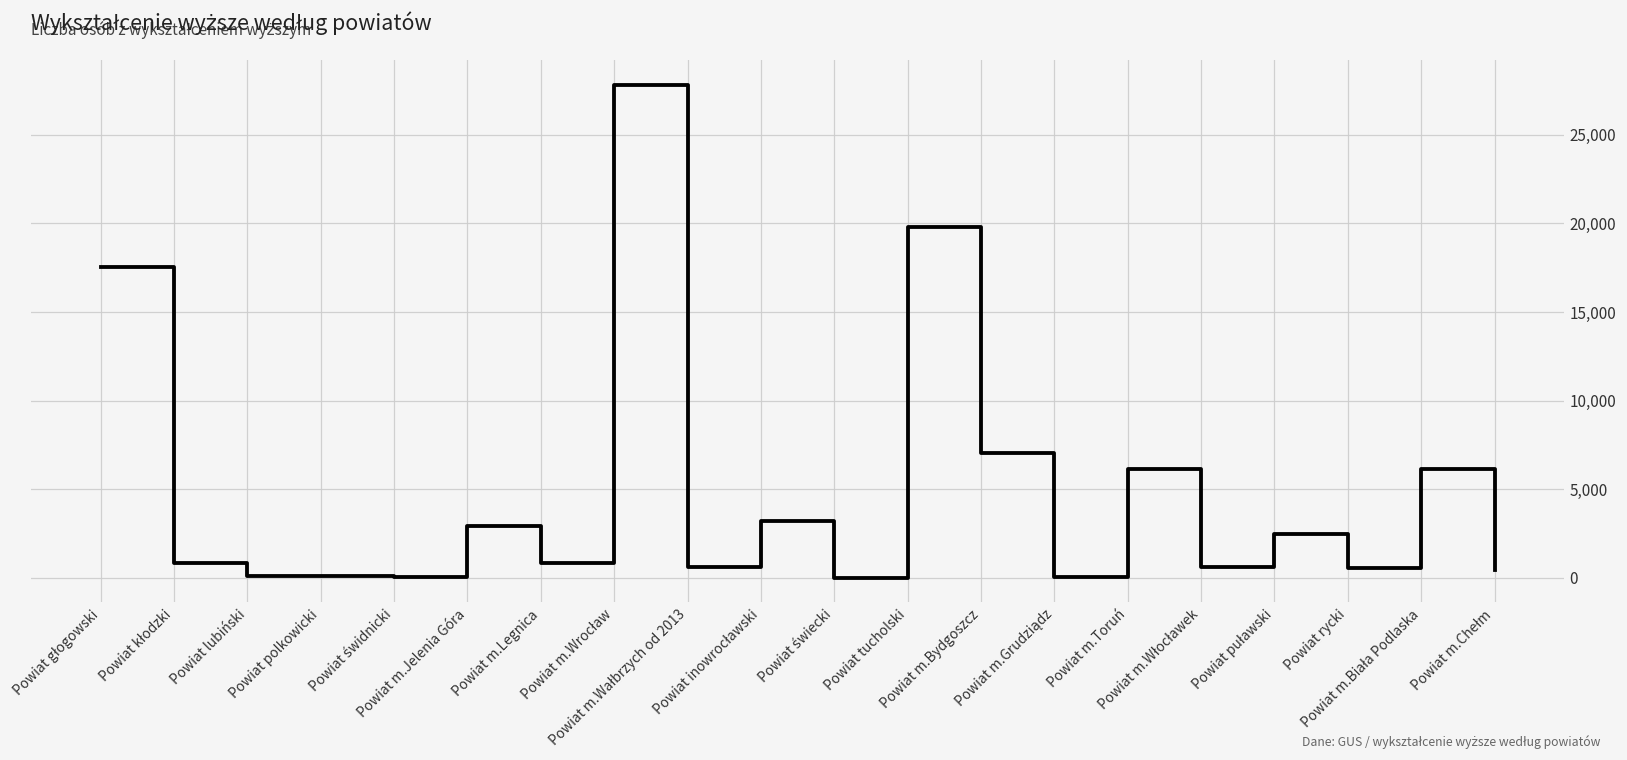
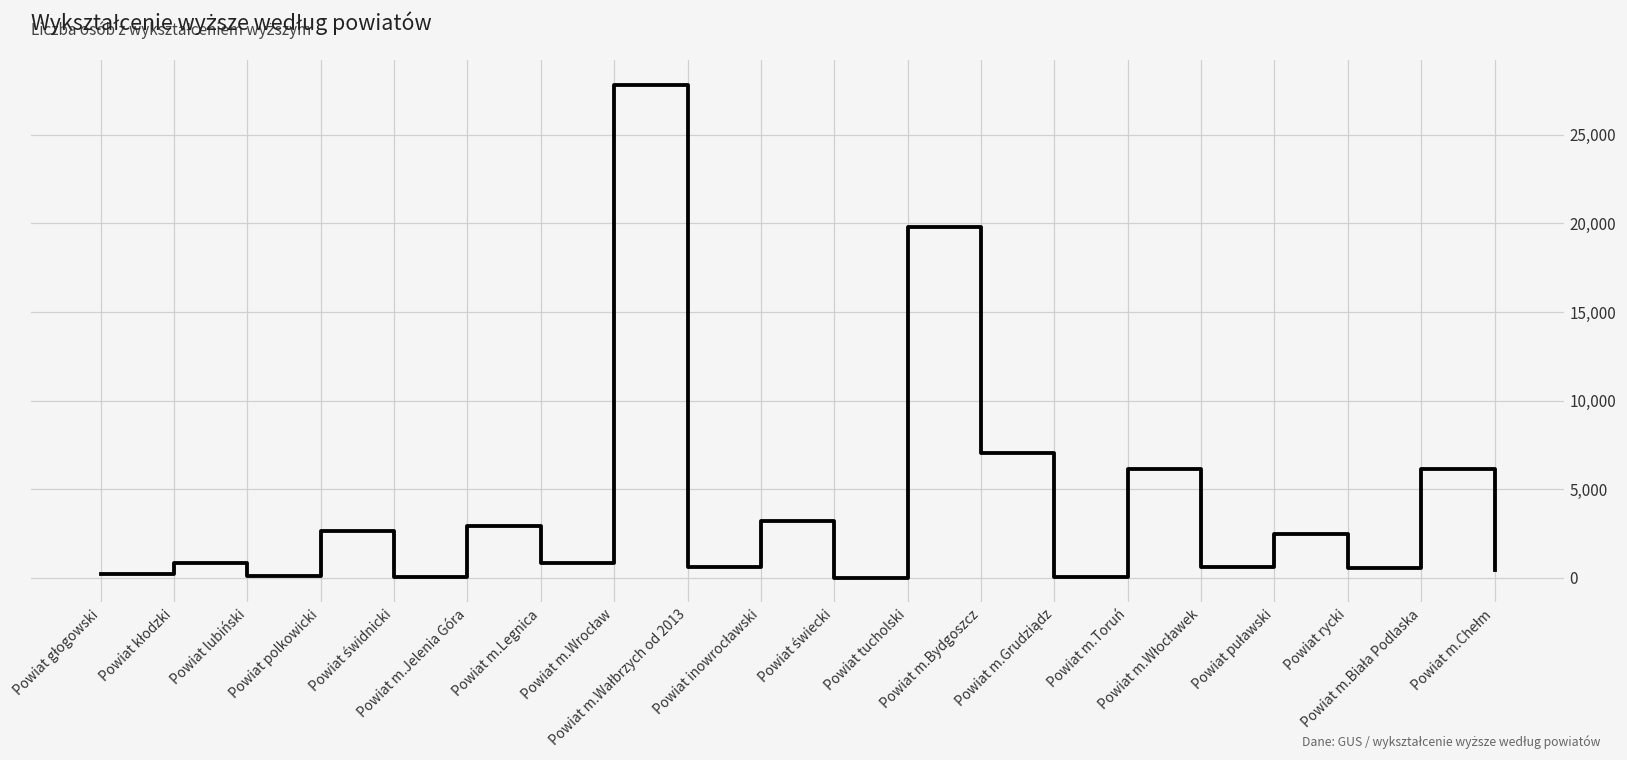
Powiat głogowski: 17,500 -> 200
Powiat polkowicki: 100 -> 2,700
